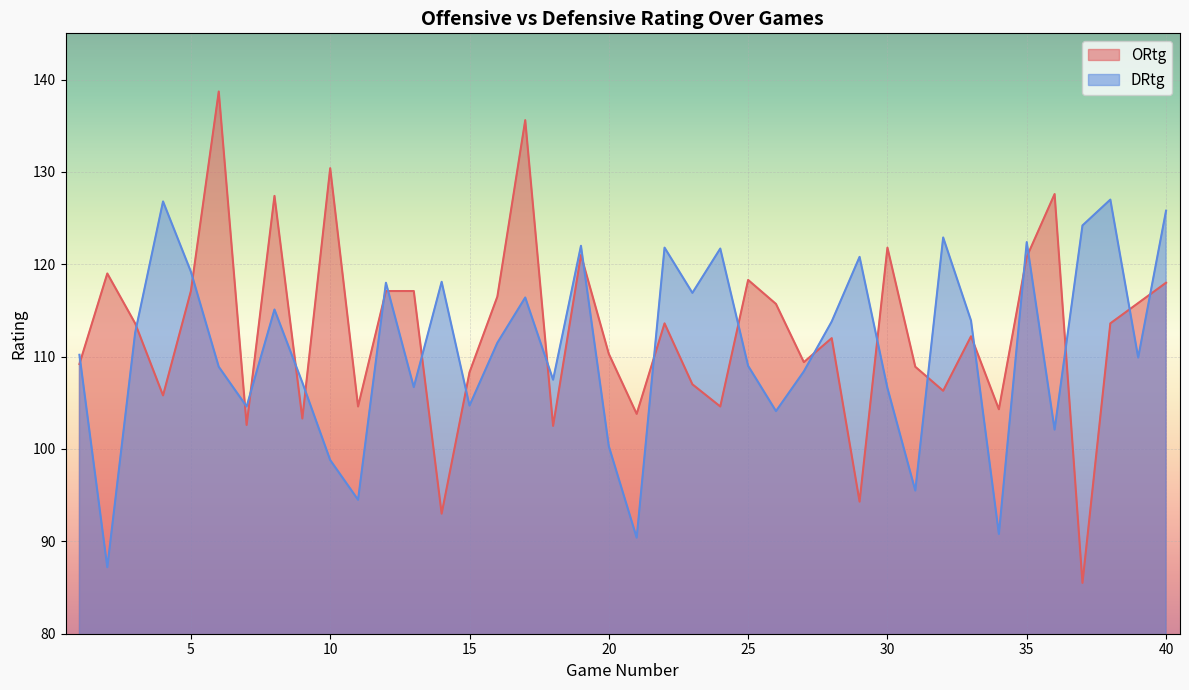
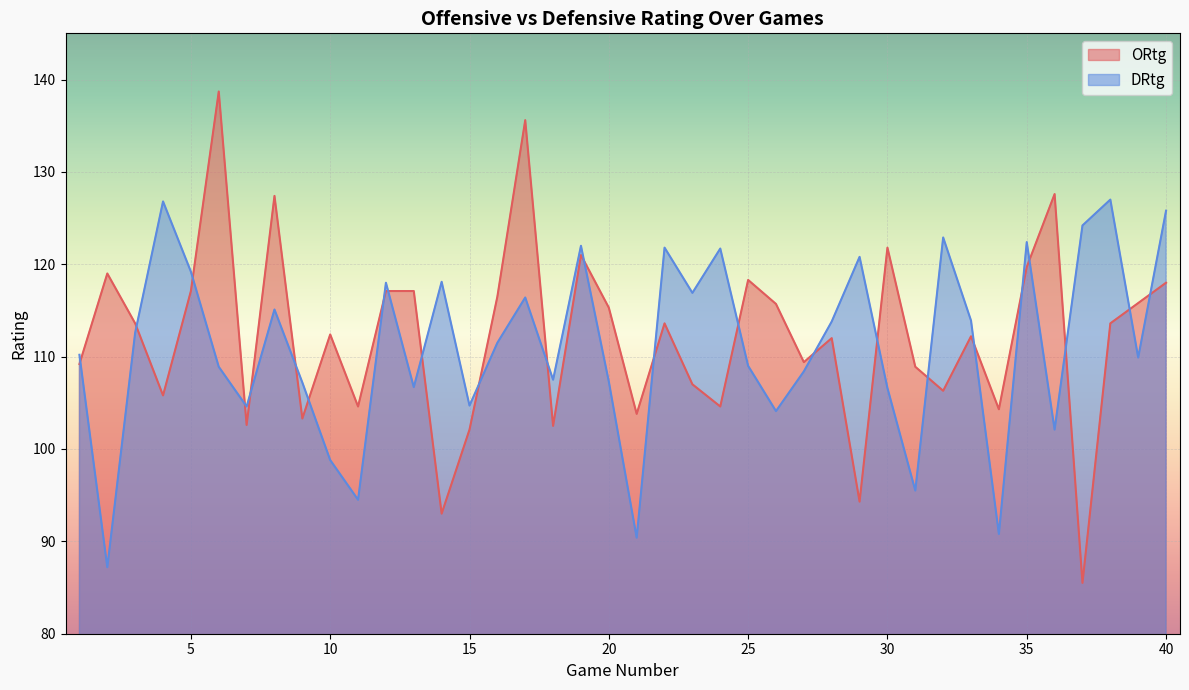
ORtg, 10: 130 -> 112
ORtg, 15: 108 -> 102
ORtg, 20: 110 -> 115
DRtg, 20: 100 -> 107
ORtg, 35: 121 -> 120
